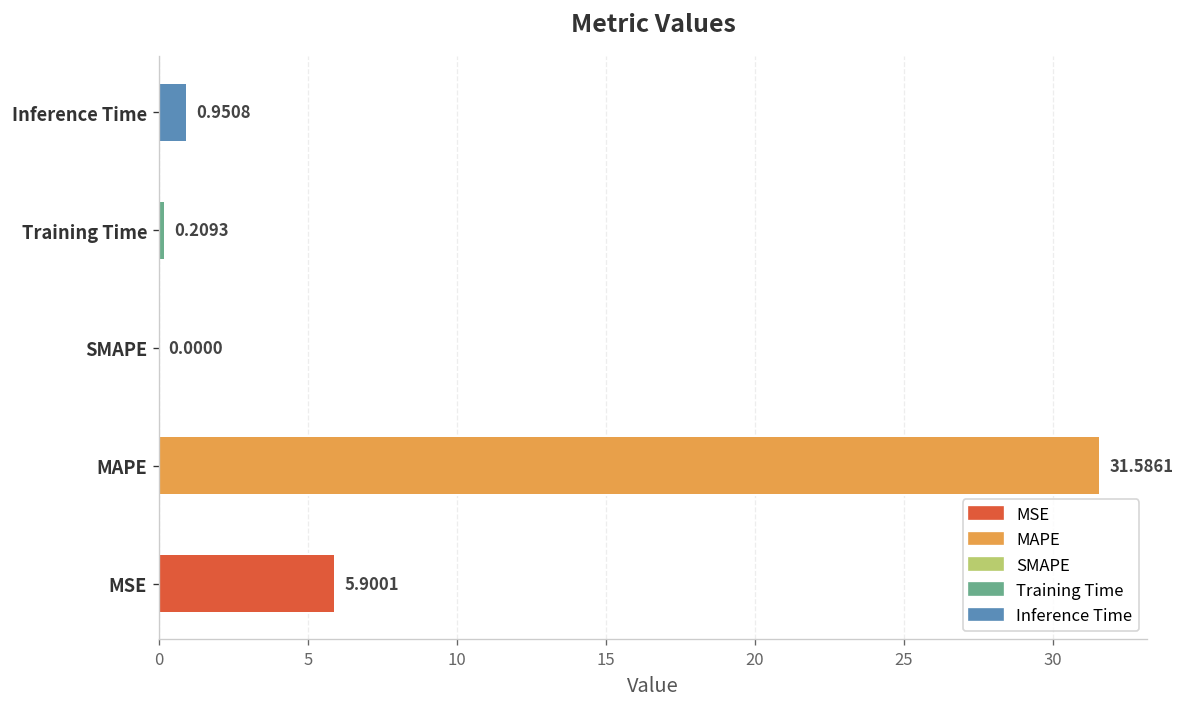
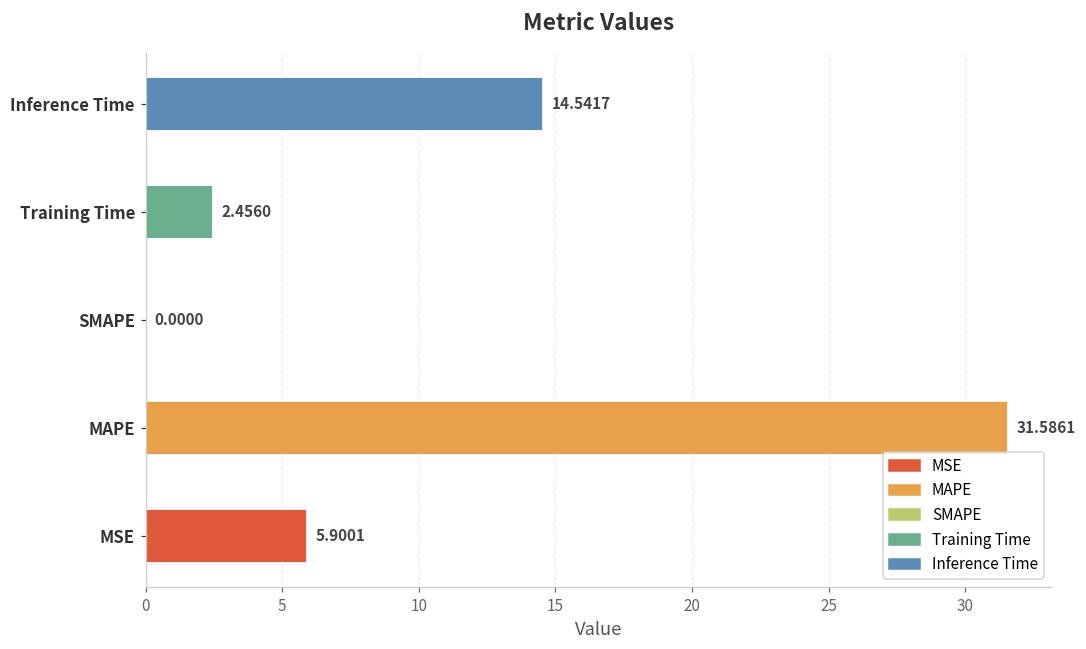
Inference Time: 0.9508 -> 14.5417
Training Time: 0.2093 -> 2.4560
